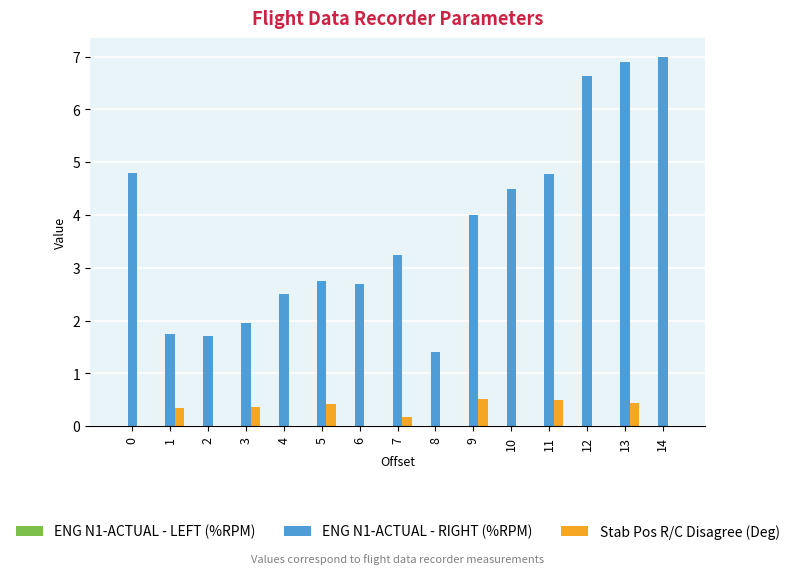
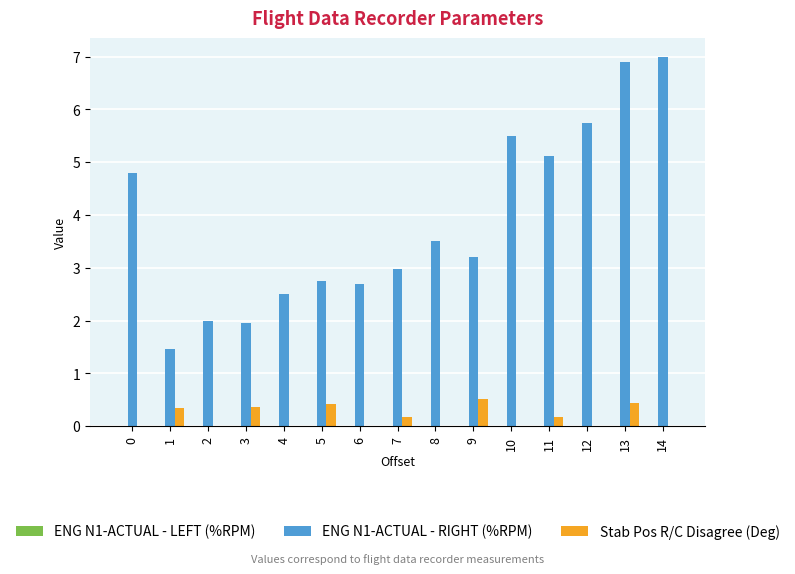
ENG N1-ACTUAL - RIGHT (%RPM), 1: 1.8 -> 1.5
ENG N1-ACTUAL - RIGHT (%RPM), 2: 1.7 -> 2.0
ENG N1-ACTUAL - RIGHT (%RPM), 7: 3.3 -> 3.0
ENG N1-ACTUAL - RIGHT (%RPM), 8: 1.4 -> 3.5
ENG N1-ACTUAL - RIGHT (%RPM), 9: 4.0 -> 3.2
ENG N1-ACTUAL - RIGHT (%RPM), 10: 4.5 -> 5.5
ENG N1-ACTUAL - RIGHT (%RPM), 11: 4.8 -> 5.1
Stab Pos R/C Disagree (Deg), 11: 0.5 -> 0.2
ENG N1-ACTUAL - RIGHT (%RPM), 12: 6.6 -> 5.8
